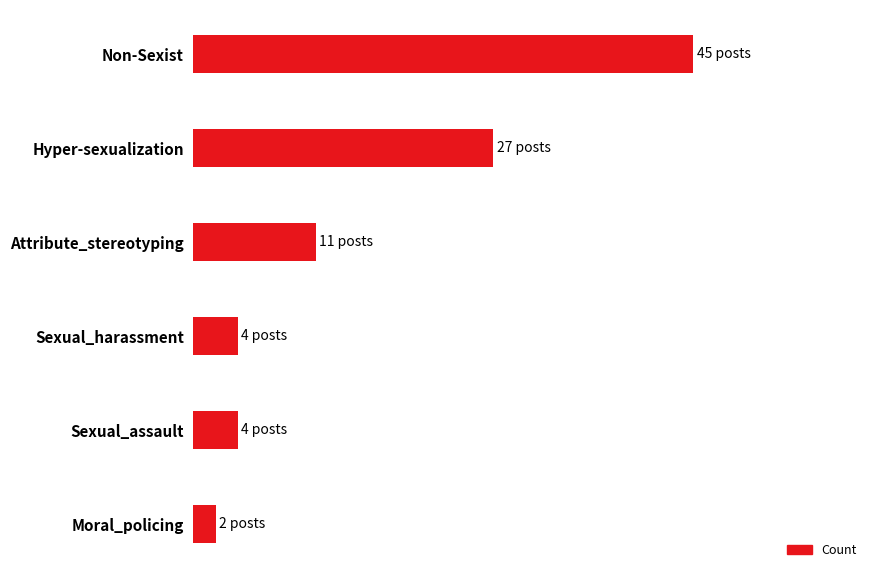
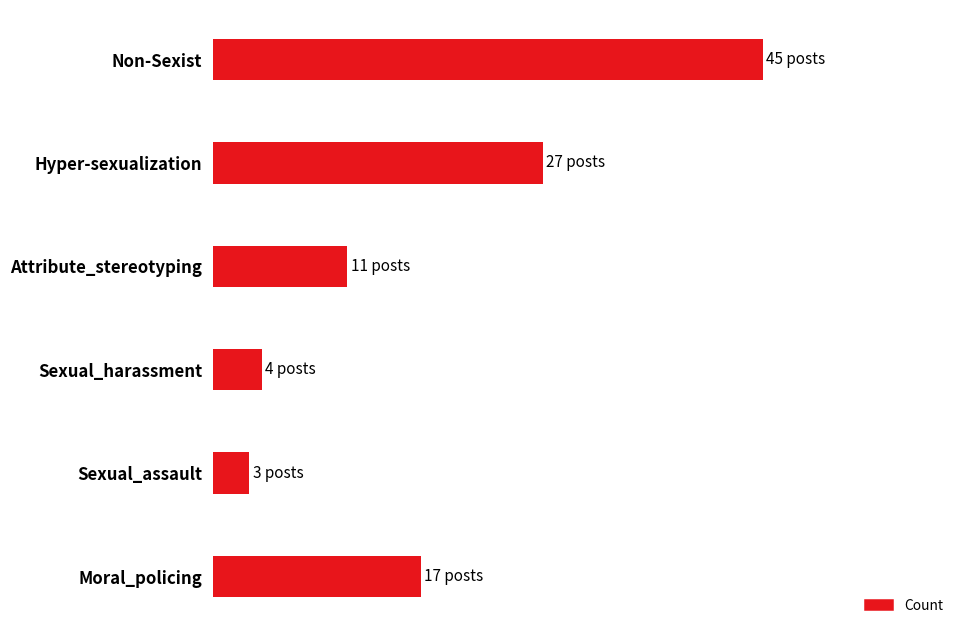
Sexual_assault: 4 -> 3
Moral_policing: 2 -> 17
